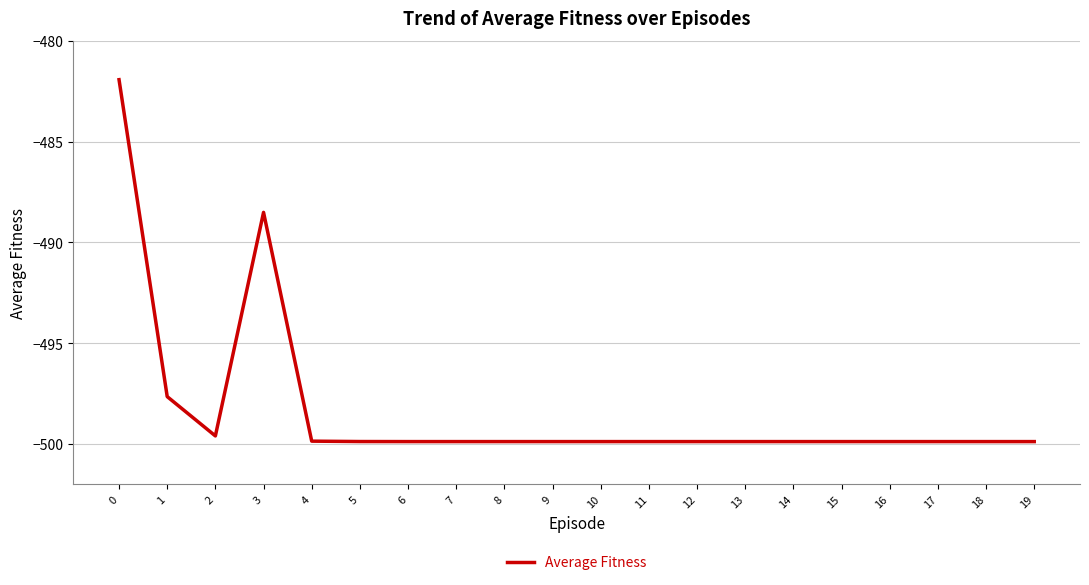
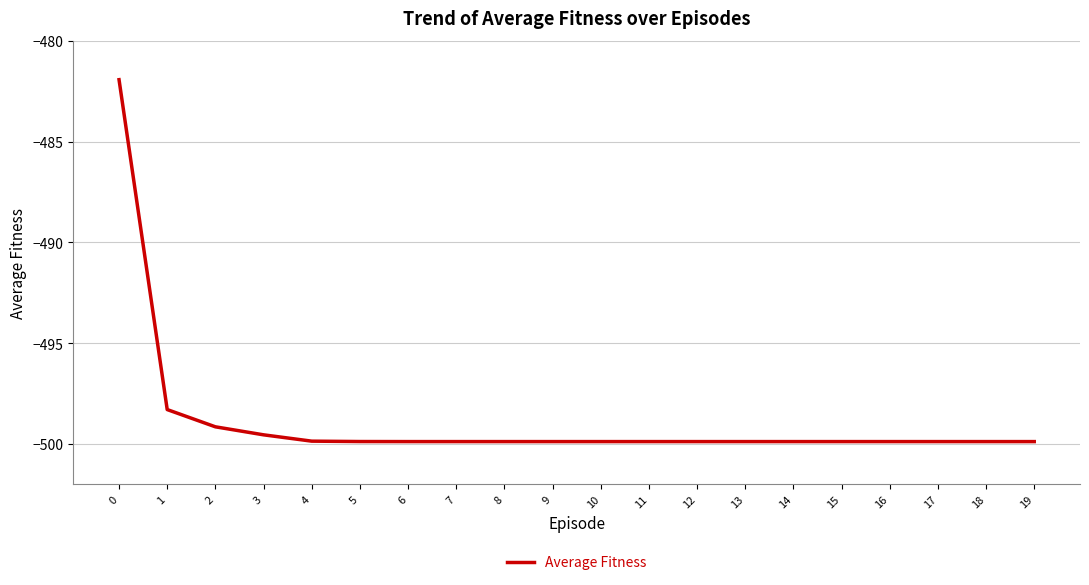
1: -497.6 -> -498.3
2: -499.6 -> -499.1
3: -488.5 -> -499.5
